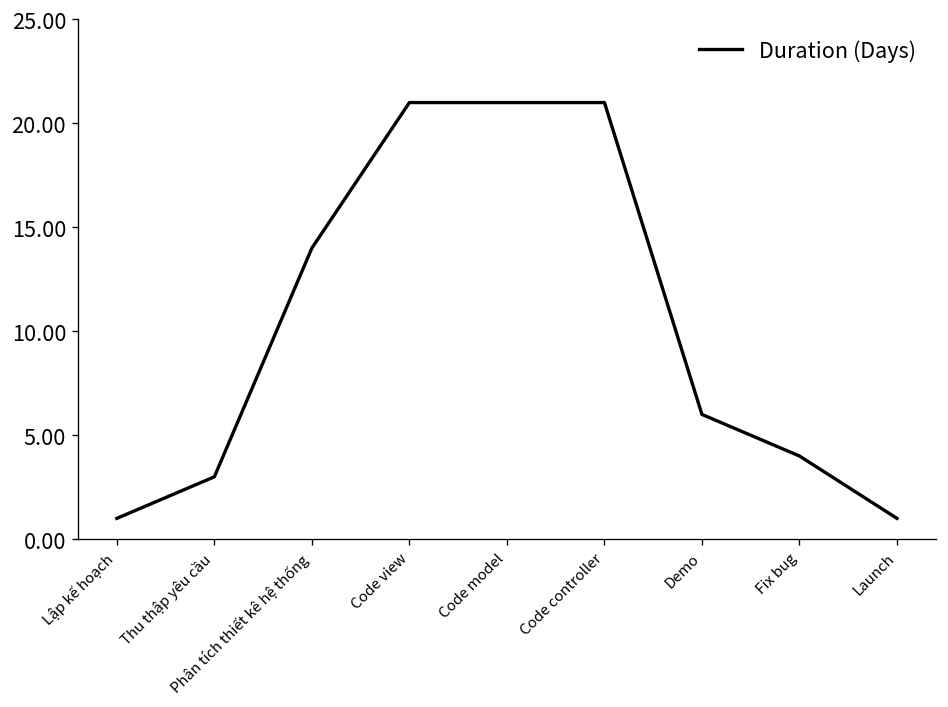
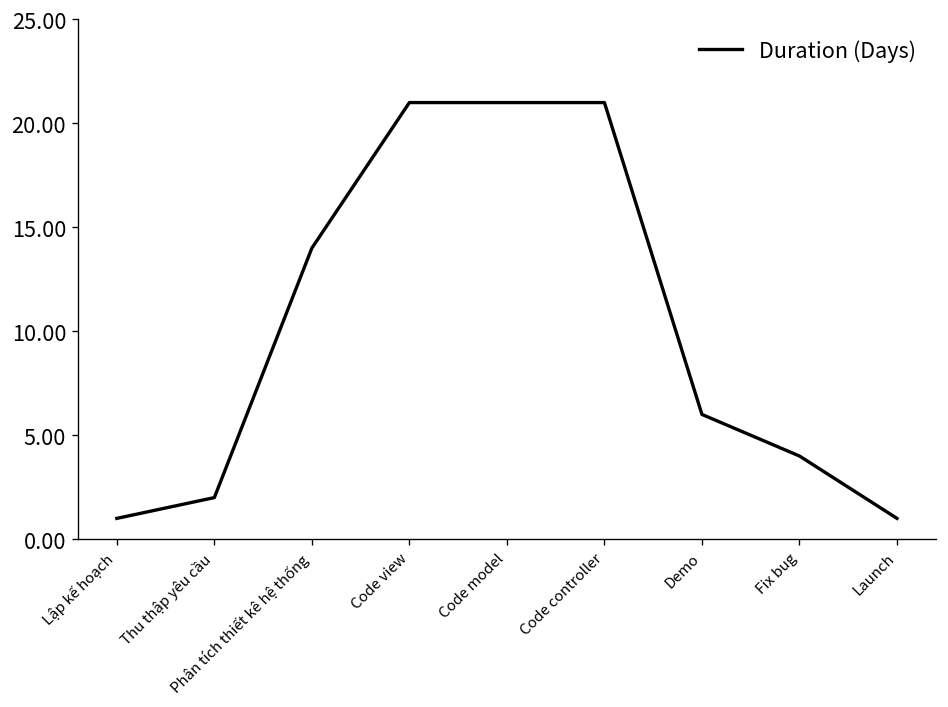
Thu thập yêu cầu: 3 -> 2
